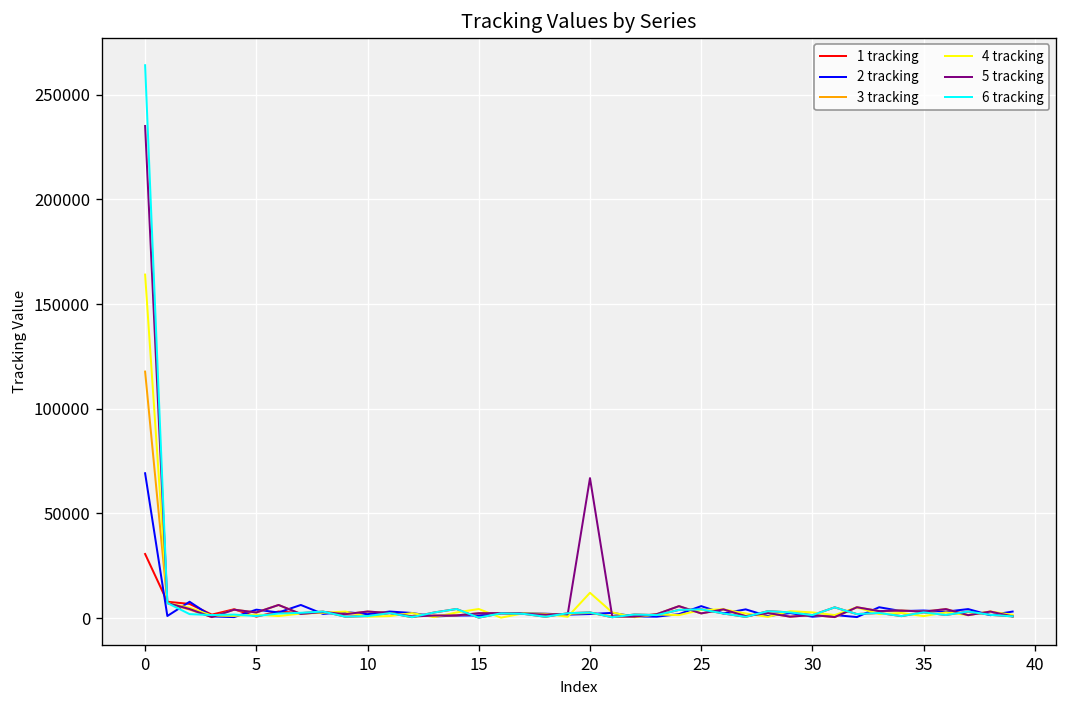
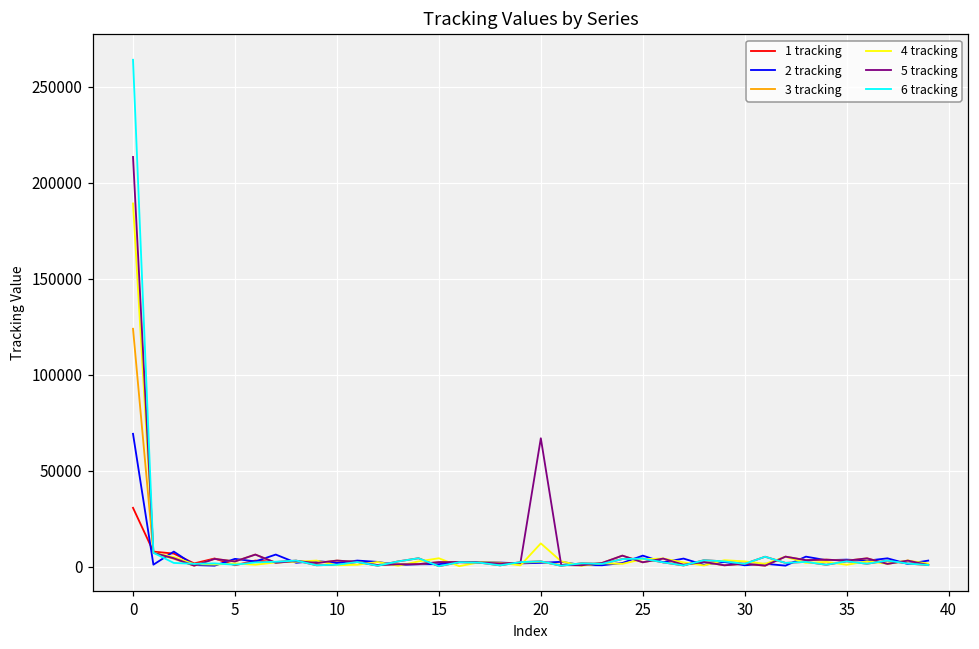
3 tracking, 0: 118000 -> 124000
4 tracking, 0: 164000 -> 189000
5 tracking, 0: 235000 -> 214000
